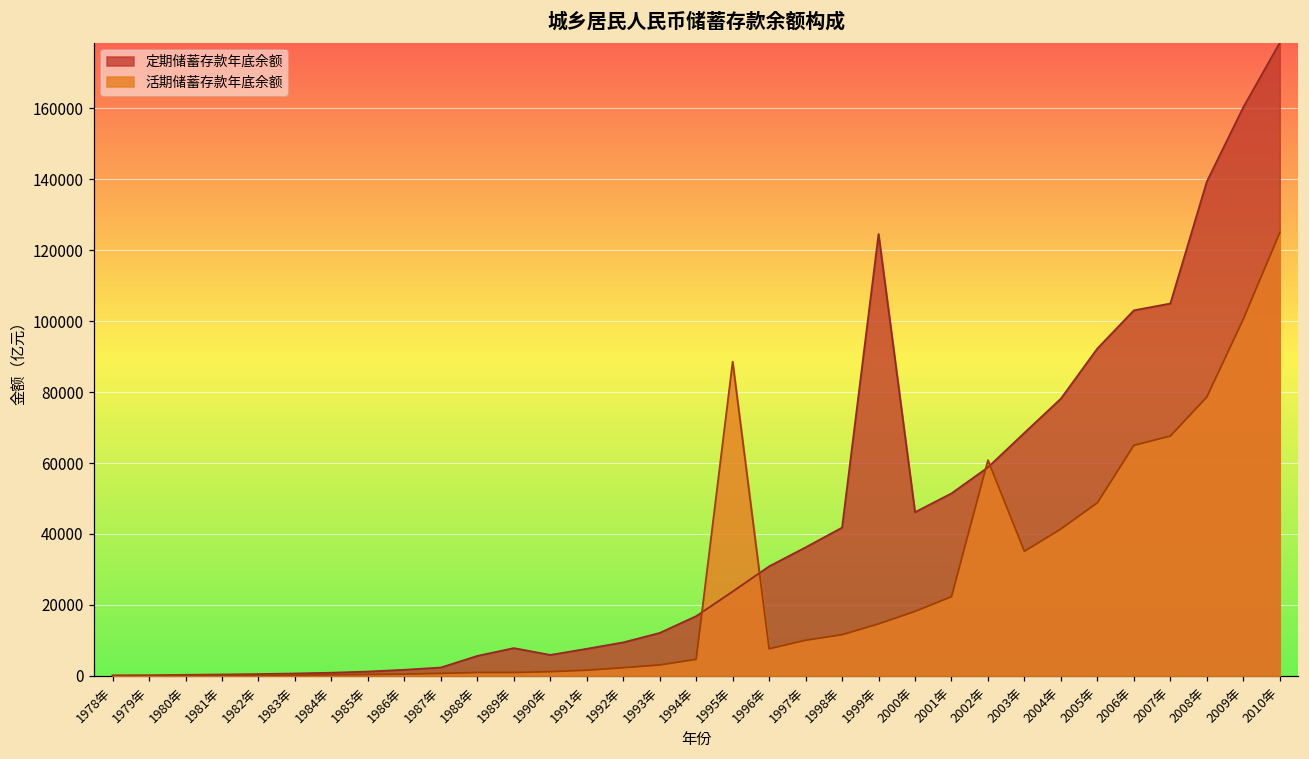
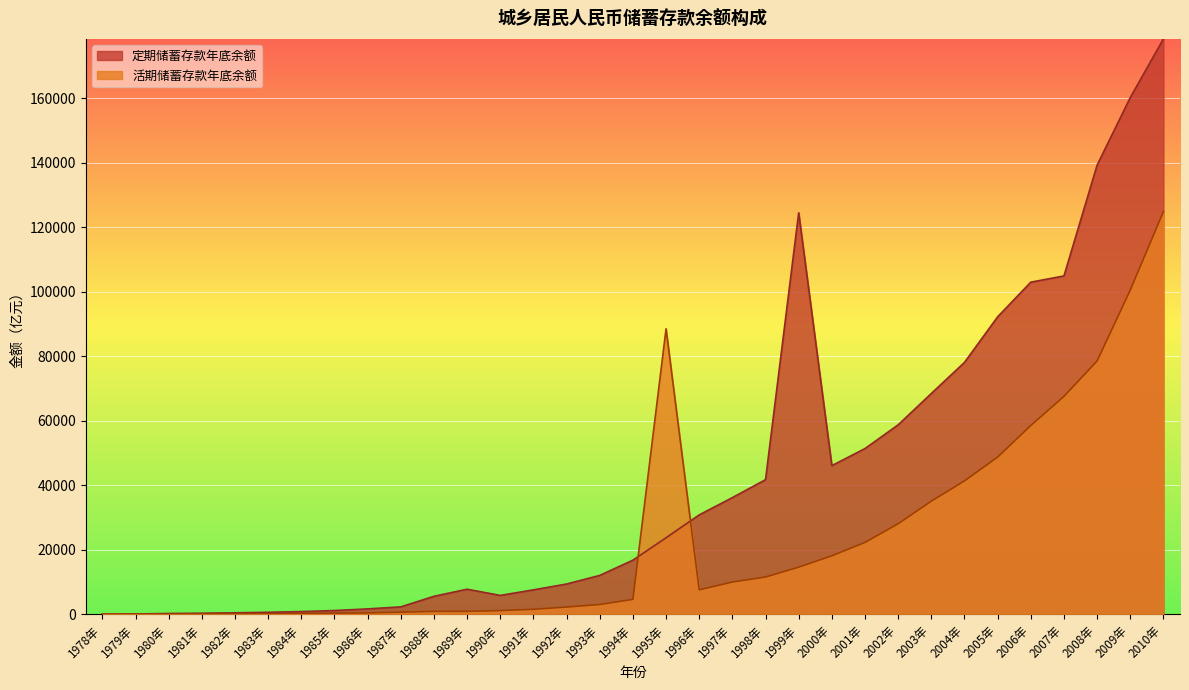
活期储蓄存款年底余额, 2002年: 61000 -> 28000
活期储蓄存款年底余额, 2006年: 65000 -> 59000
